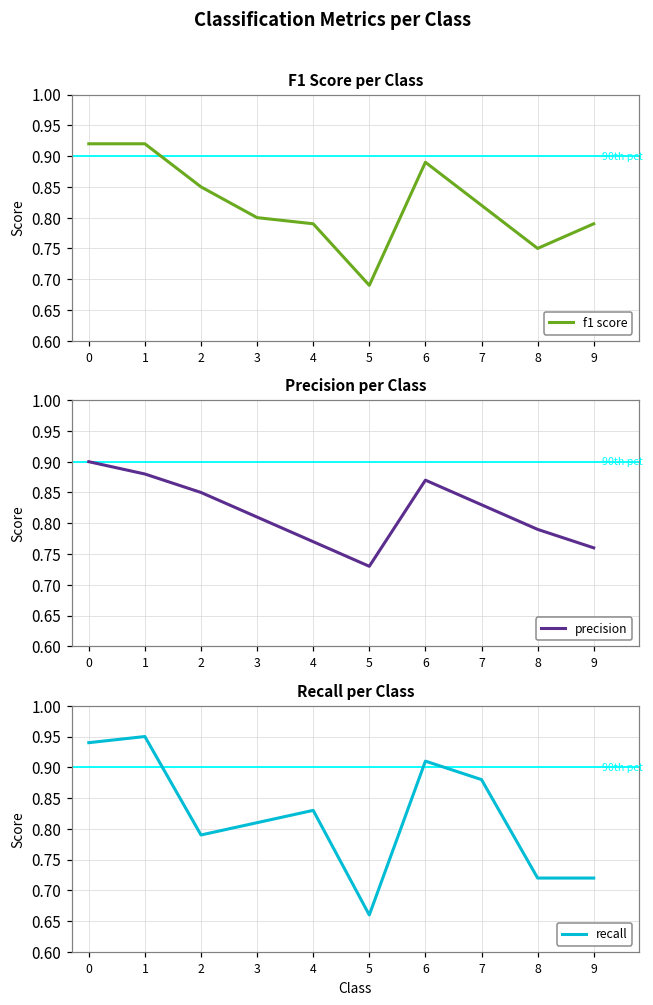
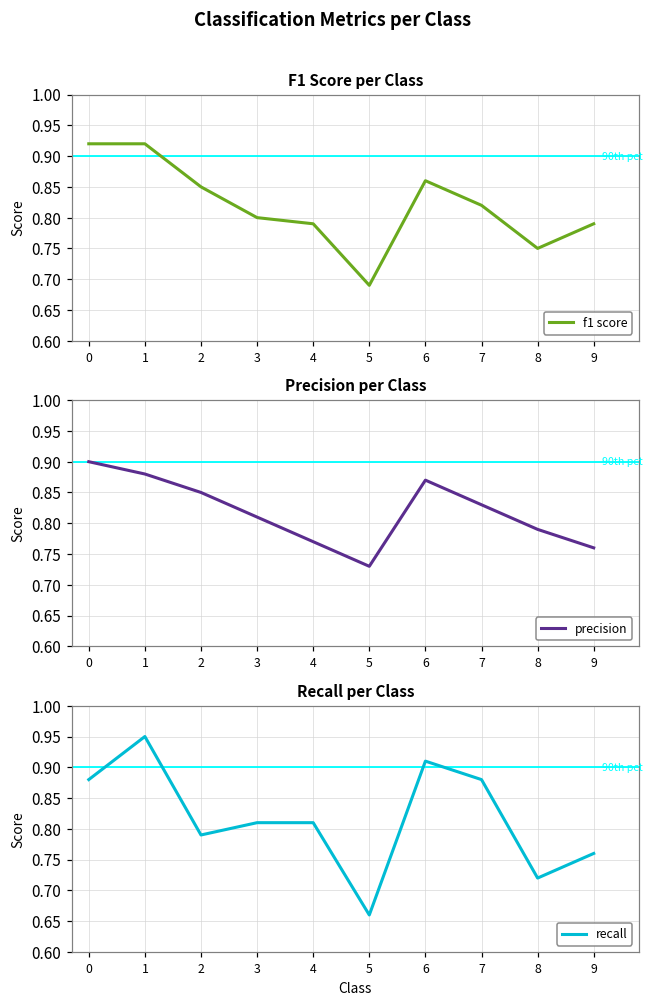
F1 Score per Class, 6: 0.89 -> 0.86
Recall per Class, 0: 0.94 -> 0.88
Recall per Class, 4: 0.83 -> 0.81
Recall per Class, 9: 0.72 -> 0.76
